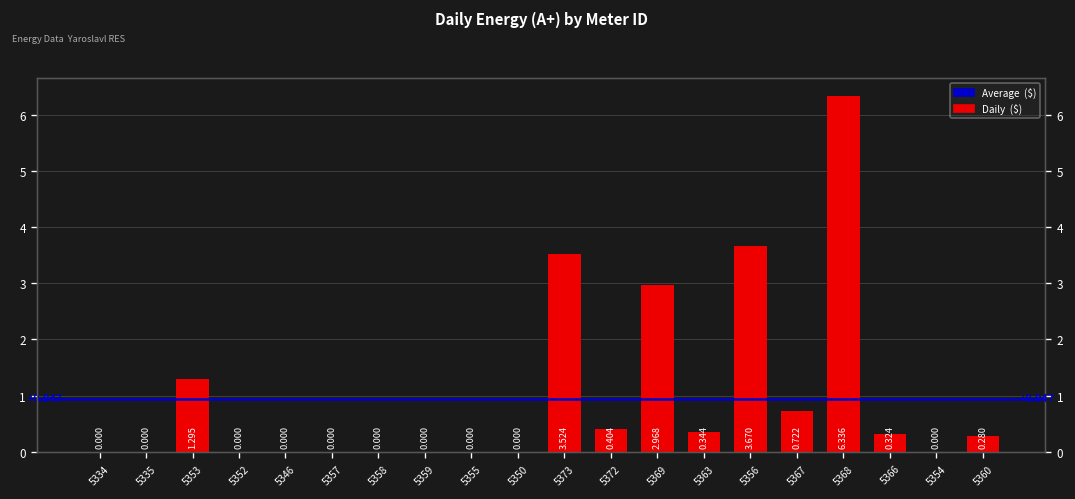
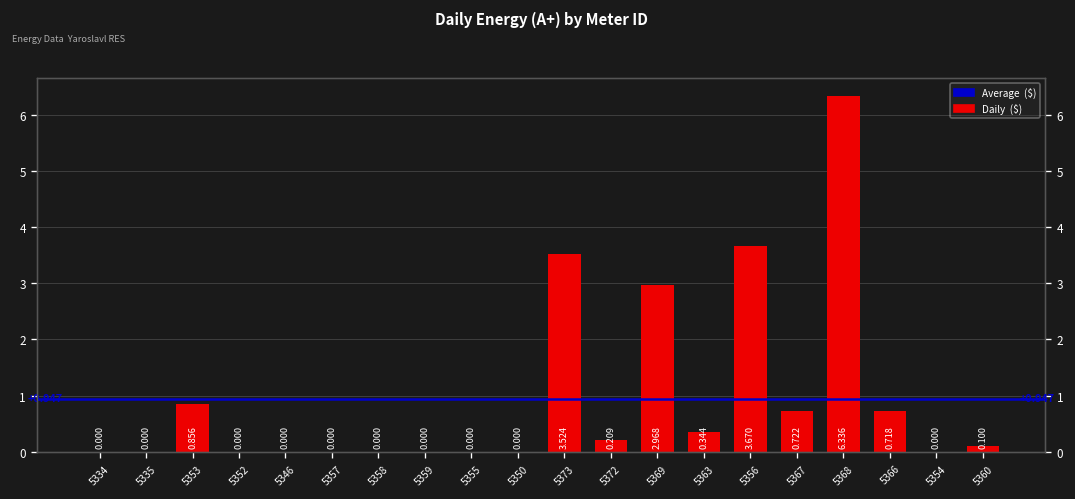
5353: 1.295 -> 0.856
5372: 0.404 -> 0.209
5366: 0.324 -> 0.718
5360: 0.280 -> 0.100
